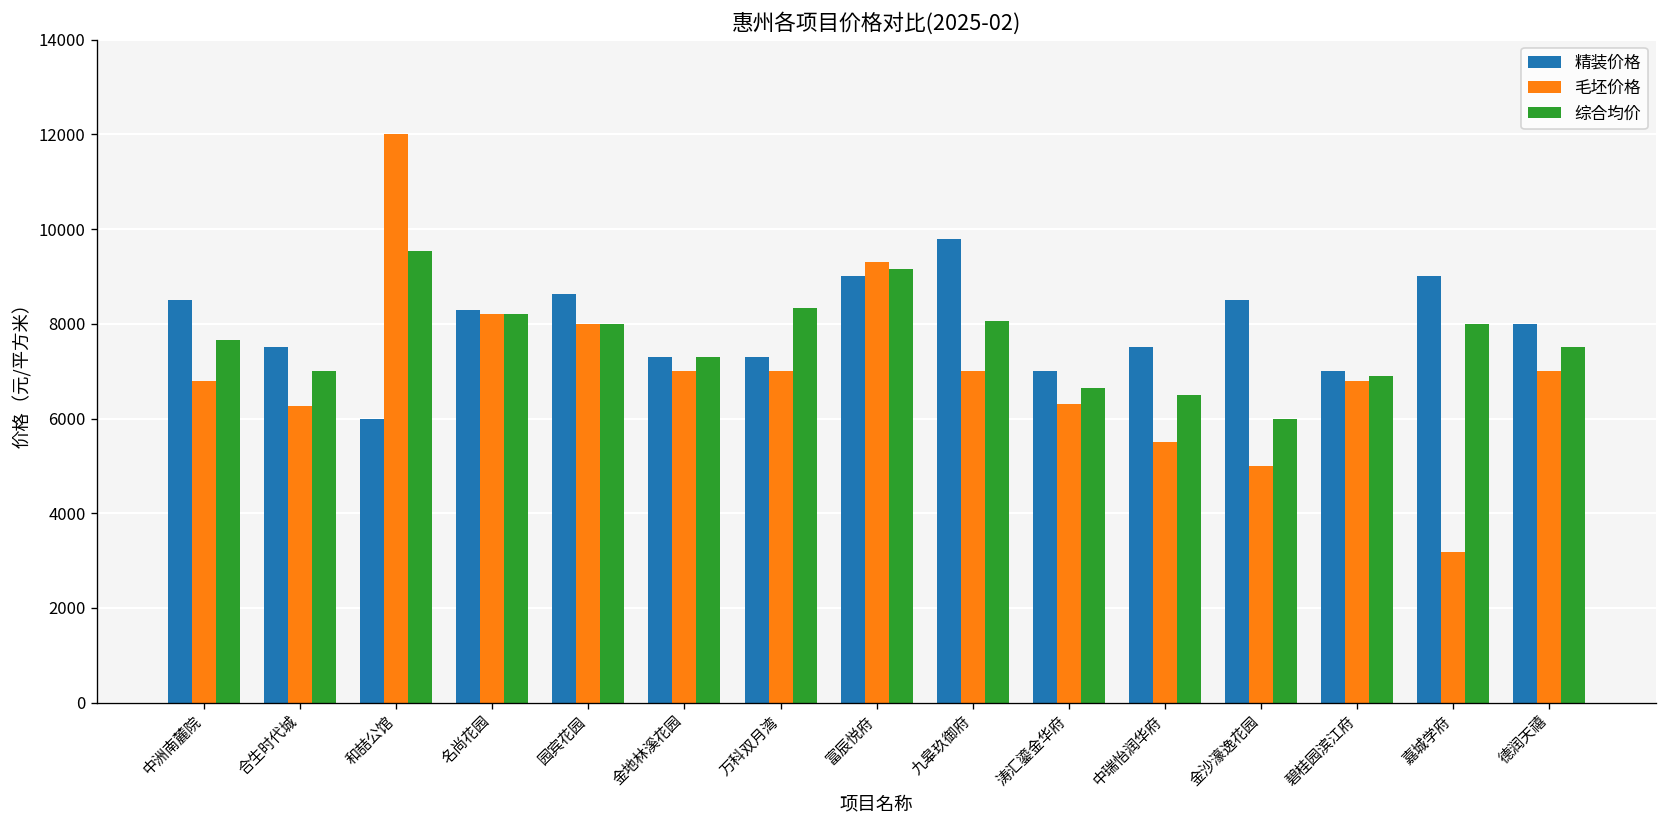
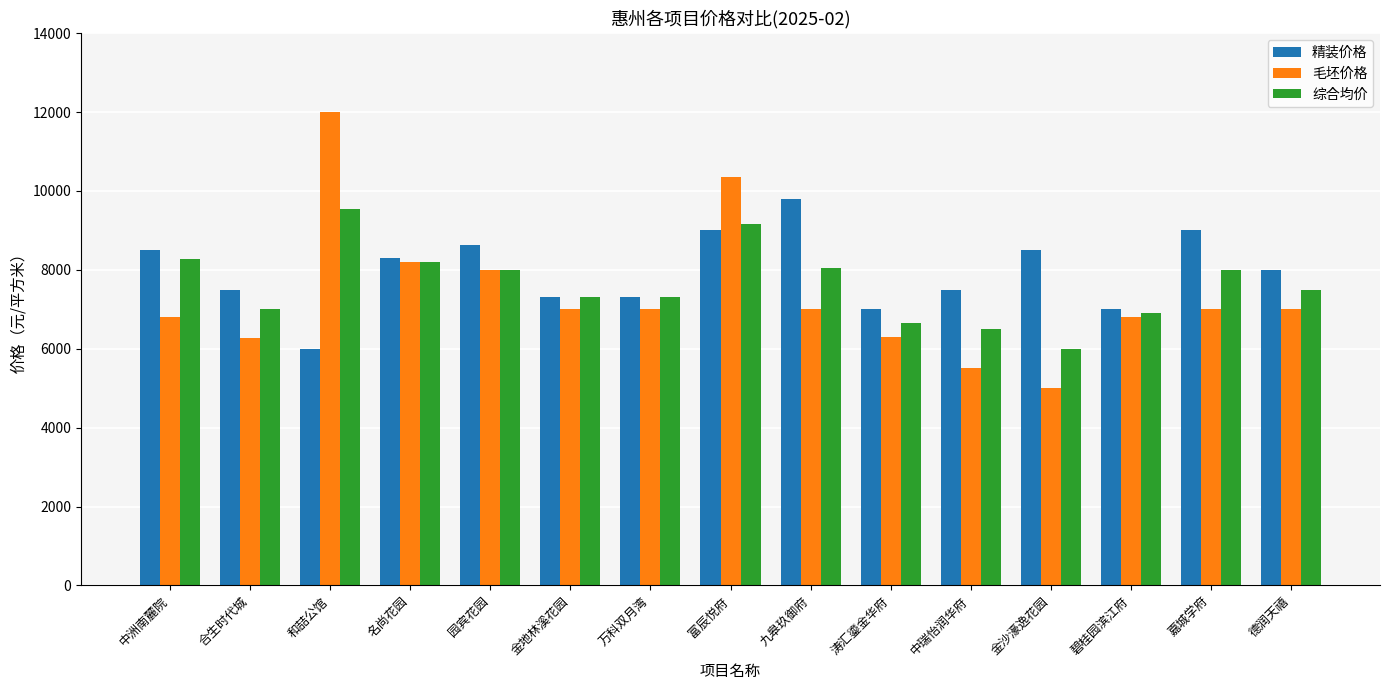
综合均价, 中洲南麓院: 7700 -> 8300
综合均价, 万科双月湾: 8300 -> 7300
毛坯价格, 富辰悦府: 9300 -> 10300
毛坯价格, 嘉城学府: 3200 -> 7000
